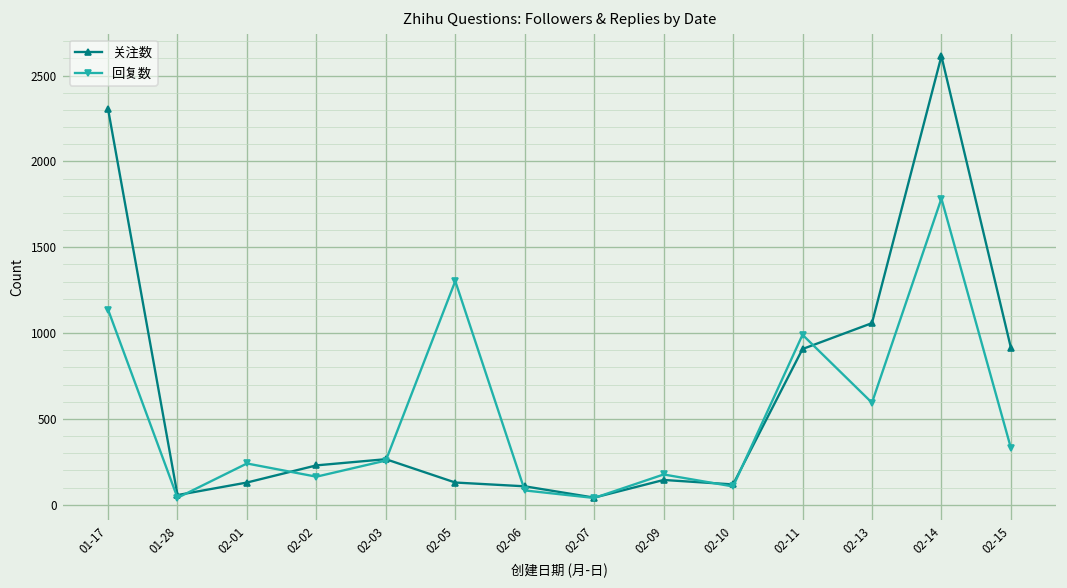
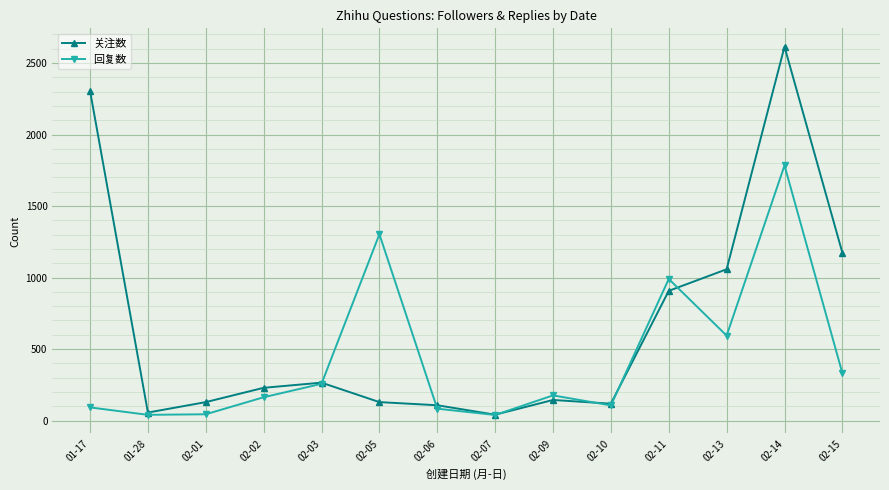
回复数, 01-17: 1140 -> 90
回复数, 02-01: 240 -> 40
关注数, 02-15: 920 -> 1170
